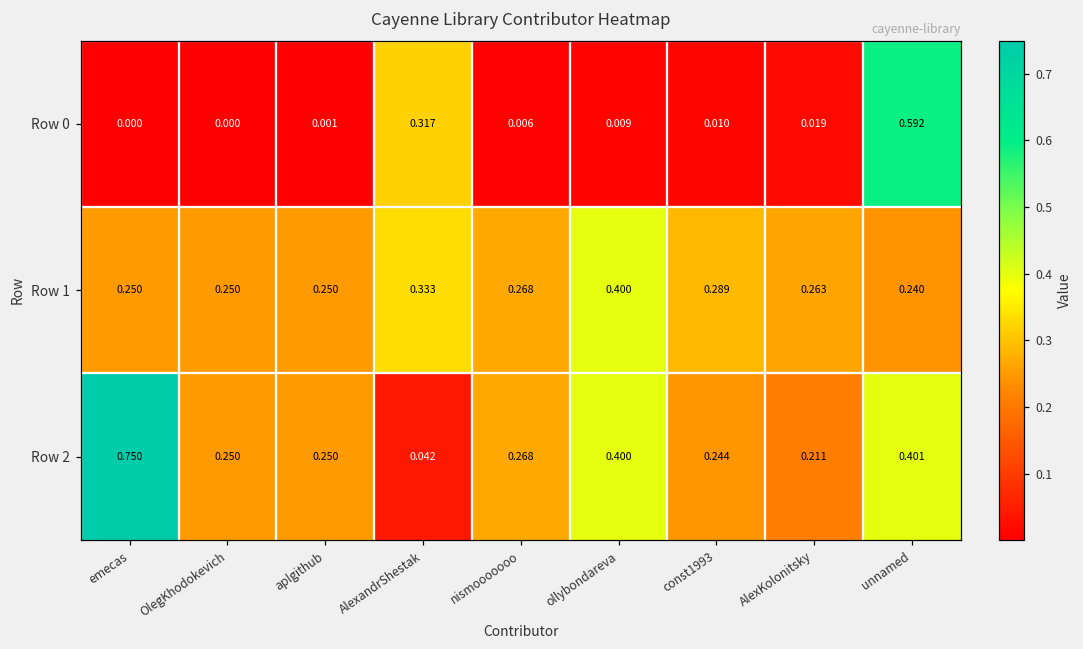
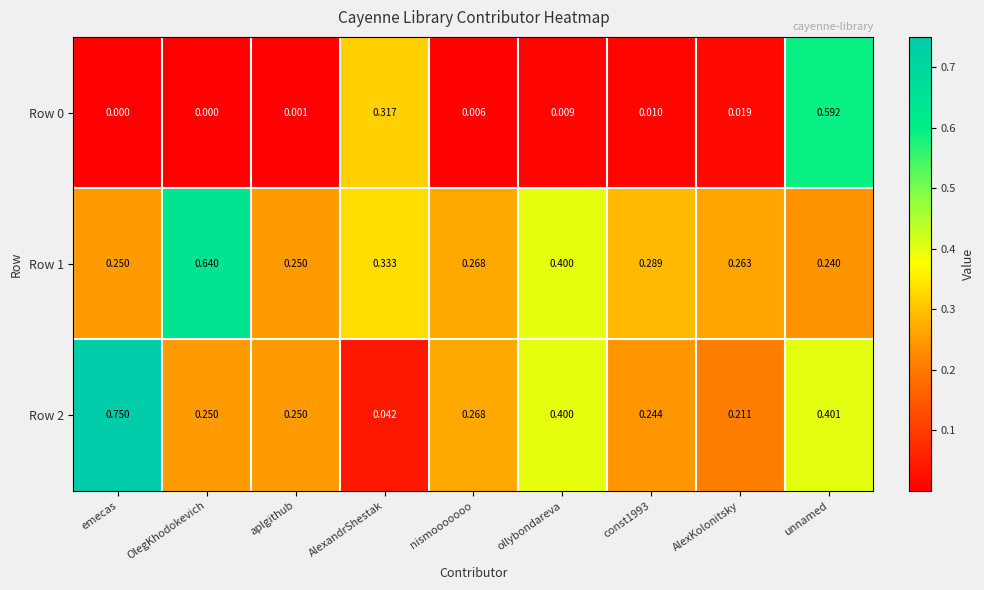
Row 1, OlegKhodokevich: 0.250 -> 0.640
